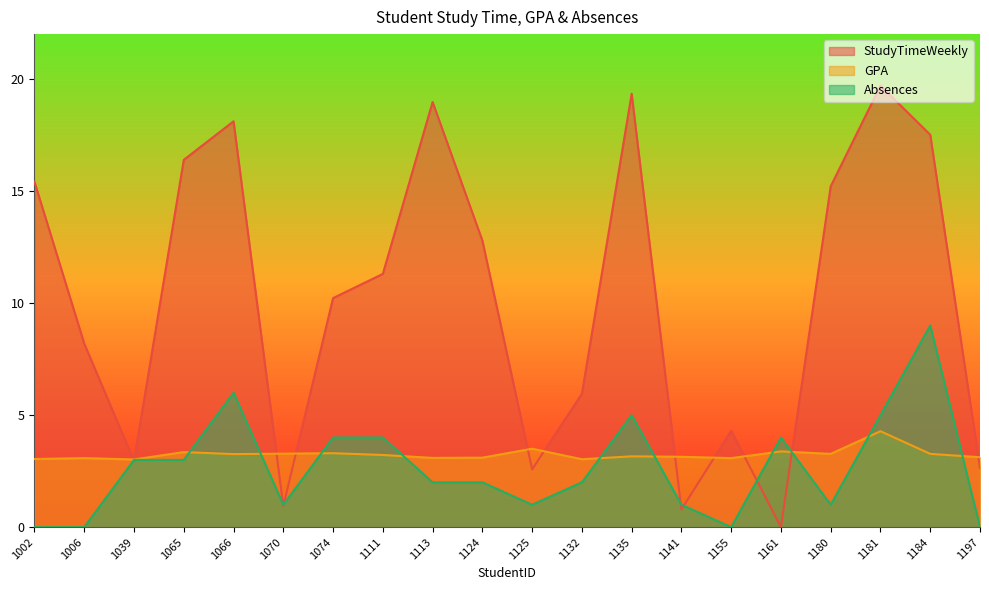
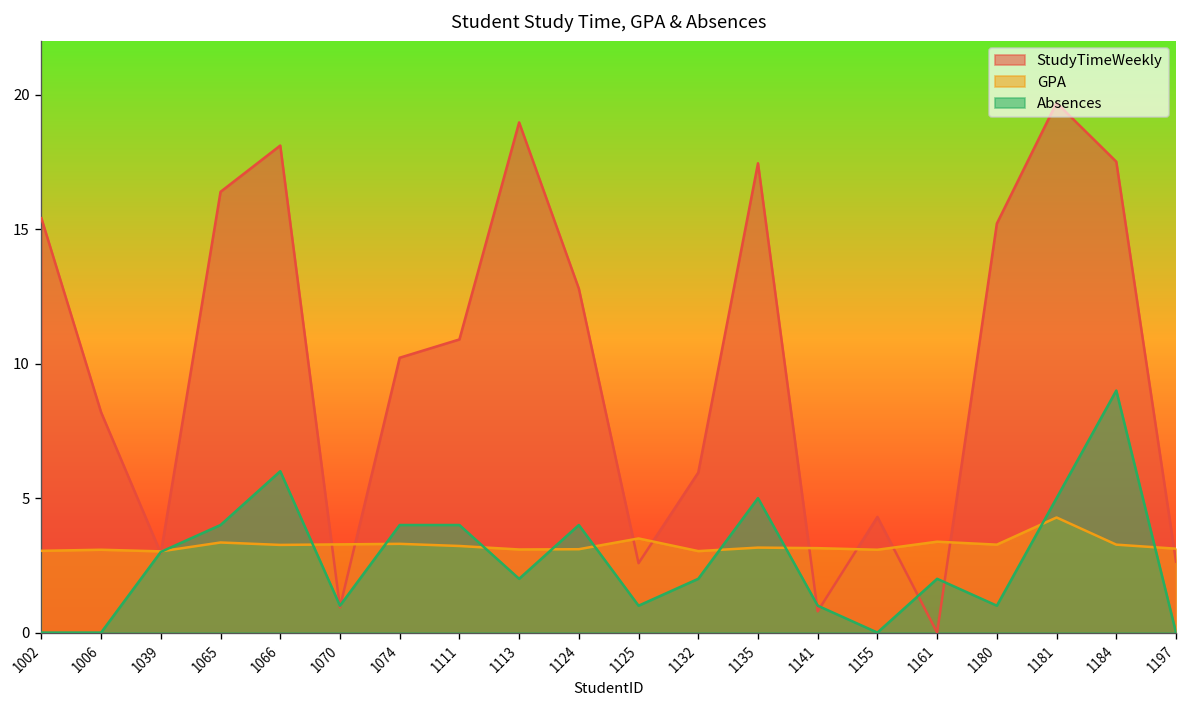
Absences, 1065: 3 -> 4
StudyTimeWeekly, 1111: 11.3 -> 10.9
Absences, 1124: 2 -> 4
StudyTimeWeekly, 1135: 19.3 -> 17.5
Absences, 1161: 4 -> 2
